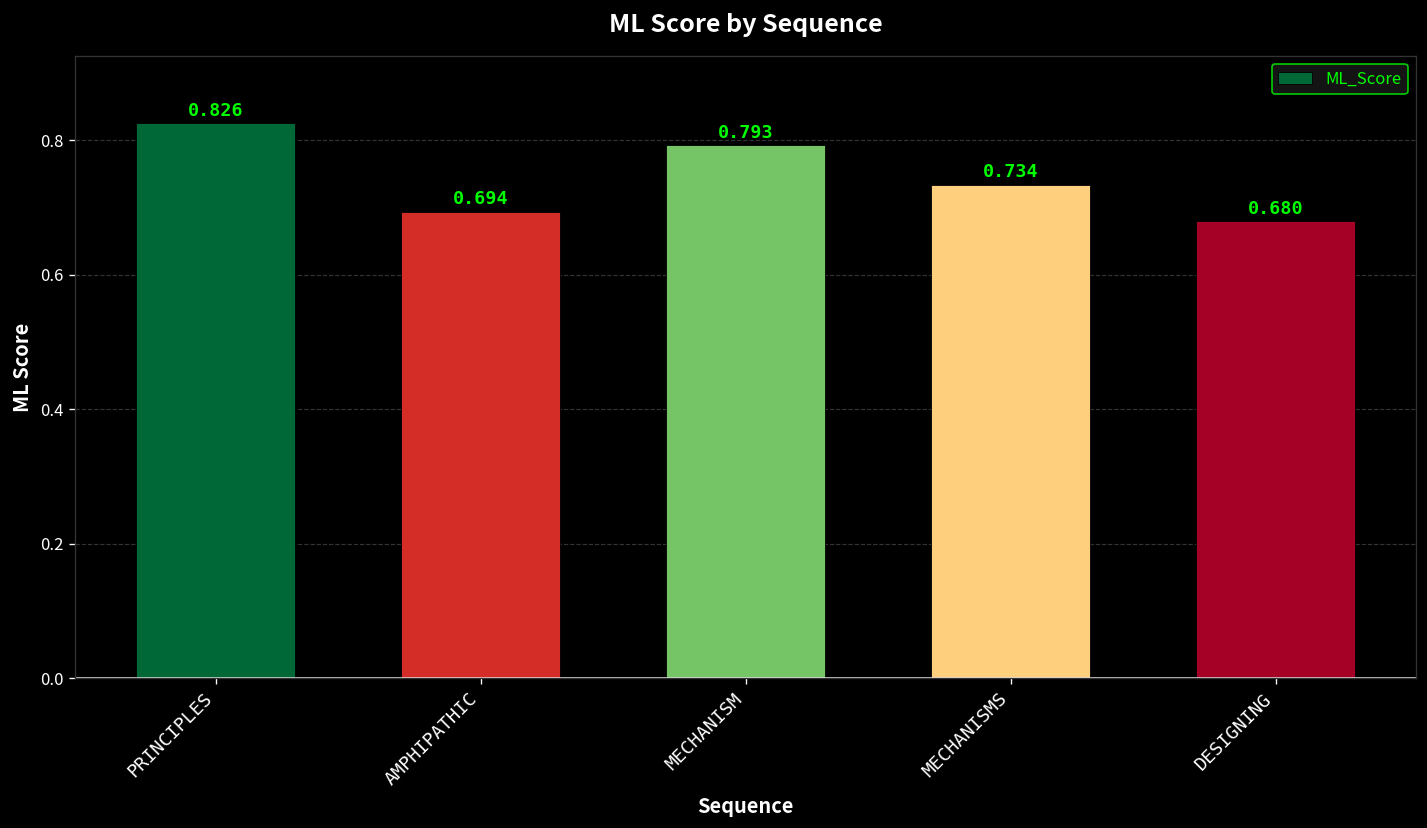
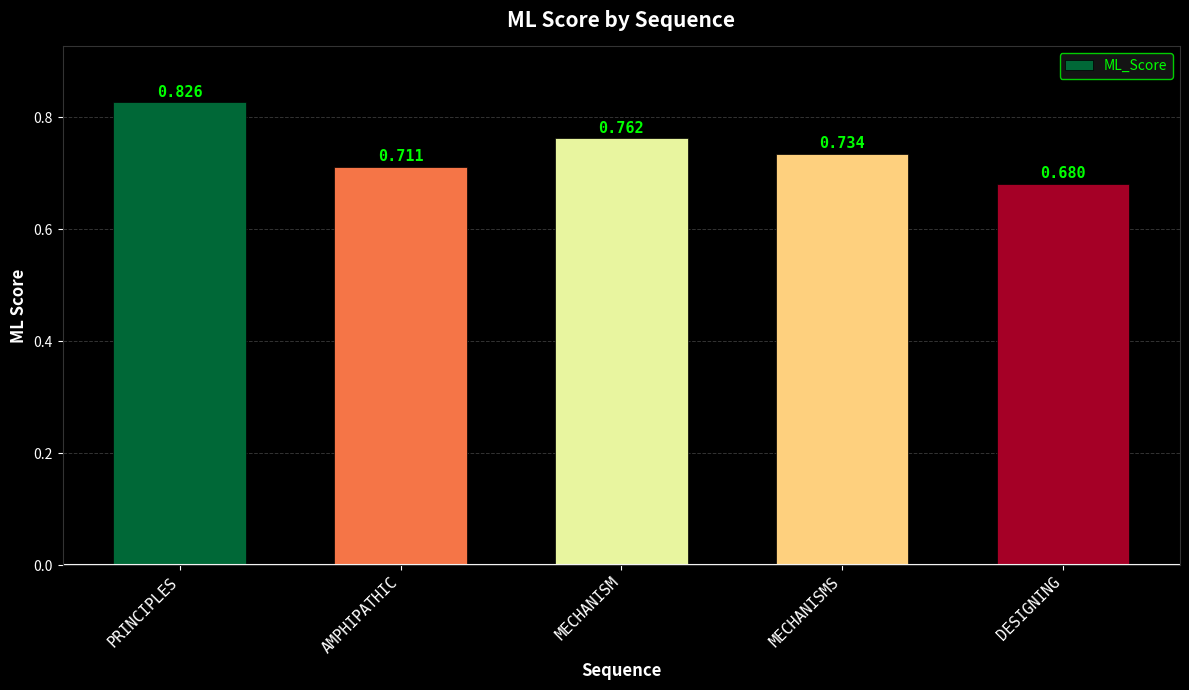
AMPHIPATHIC: 0.694 -> 0.711
MECHANISM: 0.793 -> 0.762
